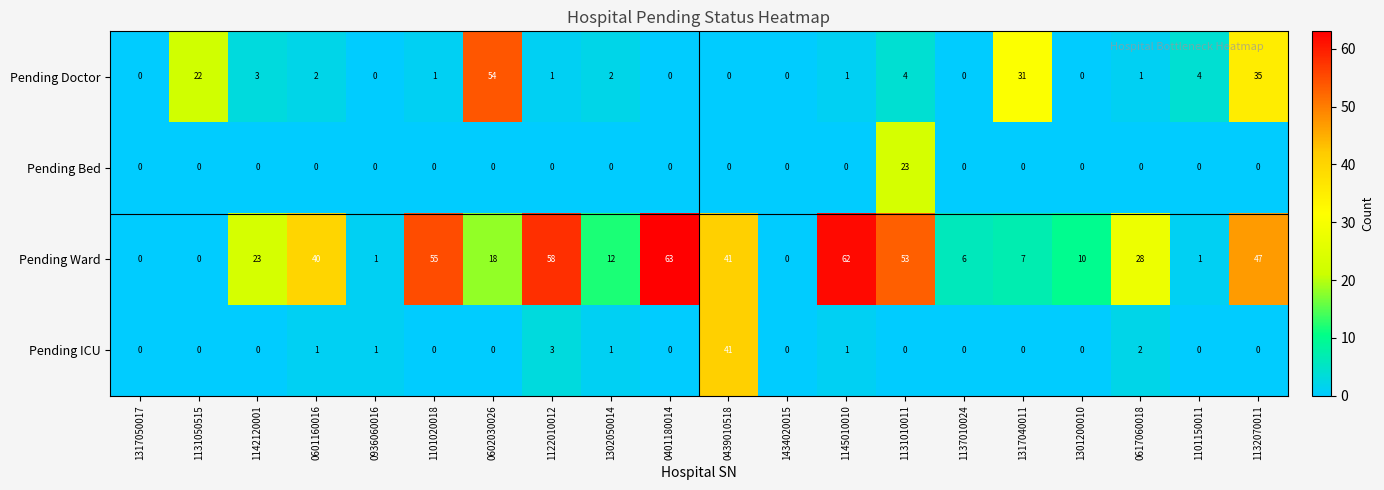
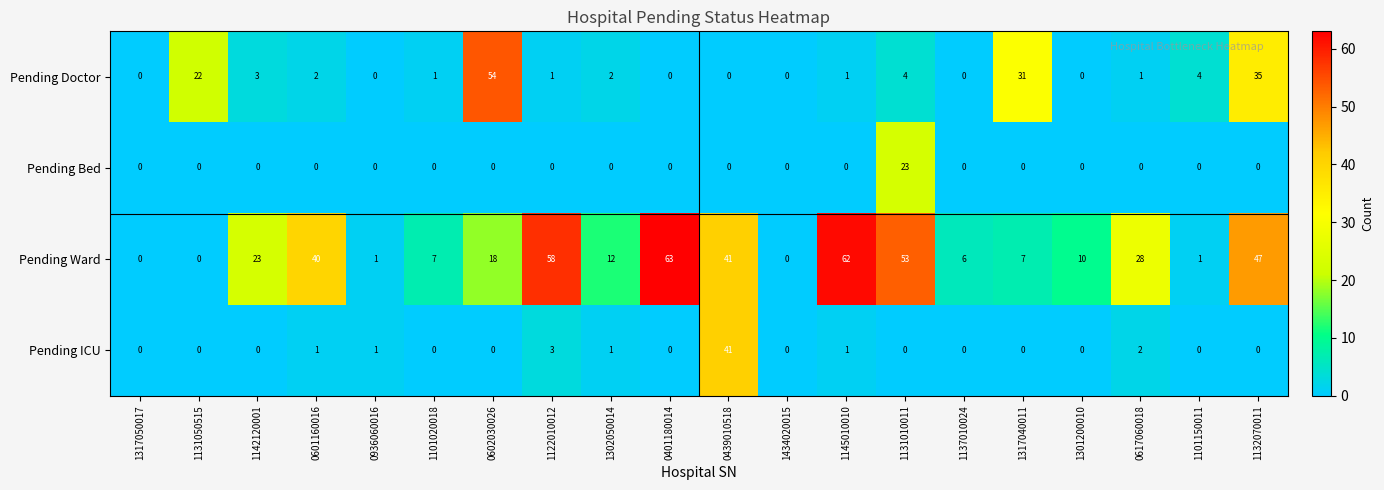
Pending Ward, 1101020018: 55 -> 7
